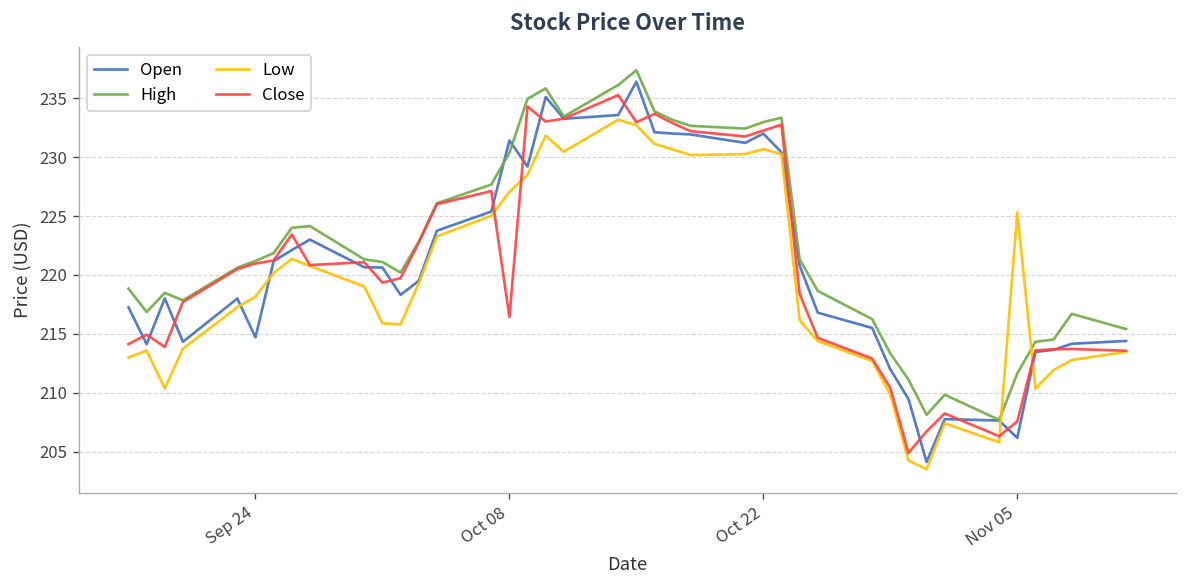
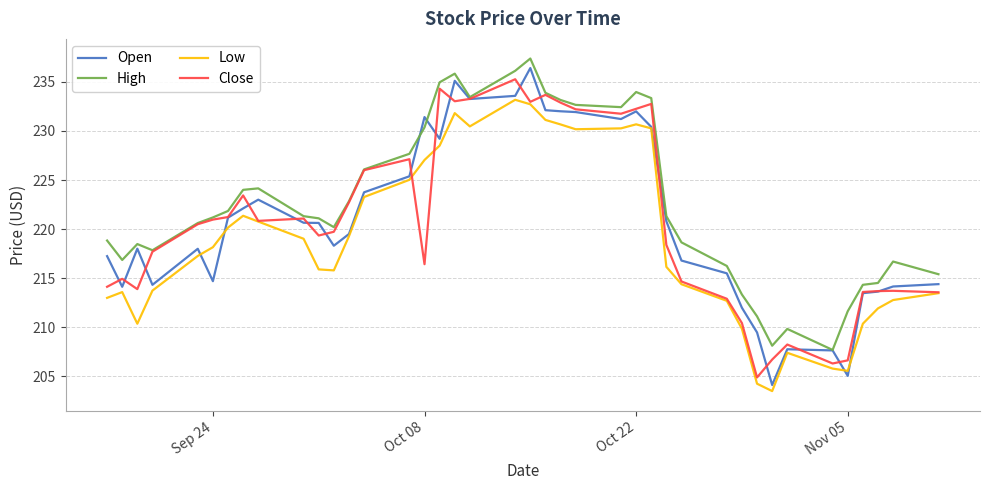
High, Oct 22: 233 -> 234
Open, Nov 05: 206 -> 205
Low, Nov 05: 225 -> 206
Close, Nov 05: 208 -> 207
